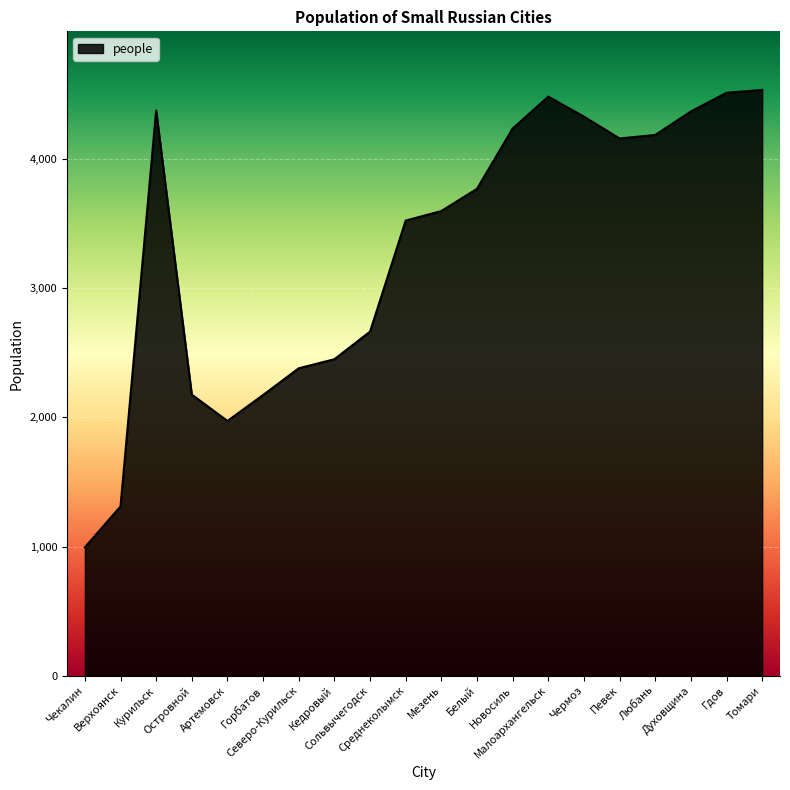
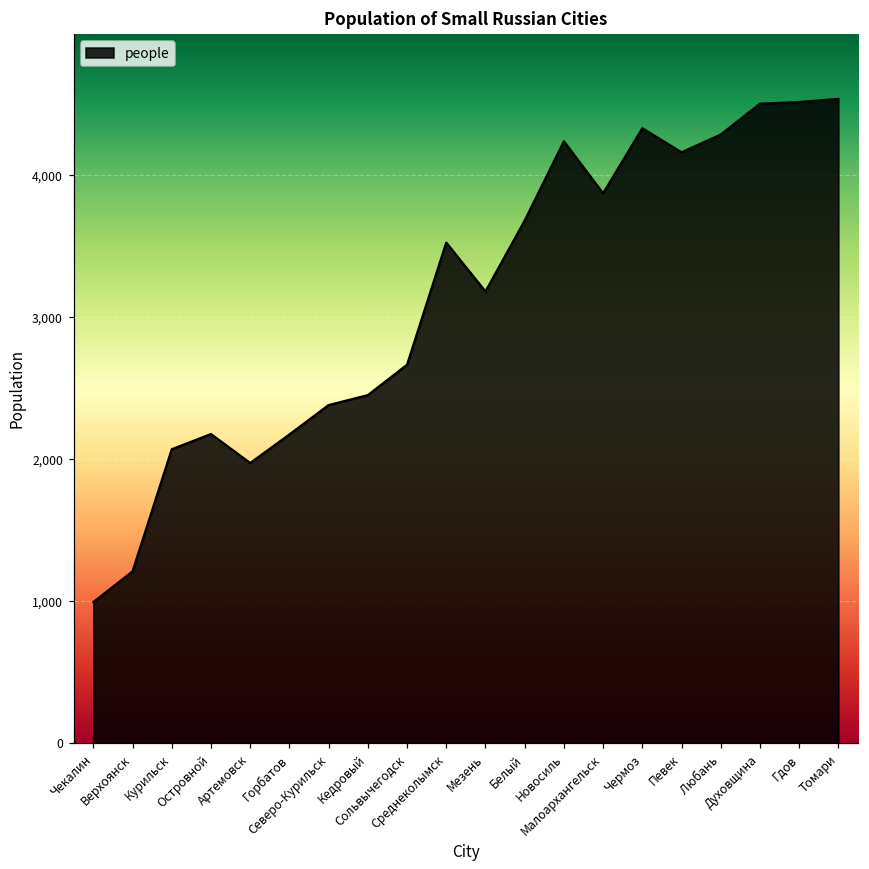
Верхоянск: 1,310 -> 1,210
Курильск: 4,380 -> 2,070
Мезень: 3,600 -> 3,180
Белый: 3,770 -> 3,680
Малоархангельск: 4,490 -> 3,870
Любань: 4,190 -> 4,290
Духовщина: 4,370 -> 4,500
